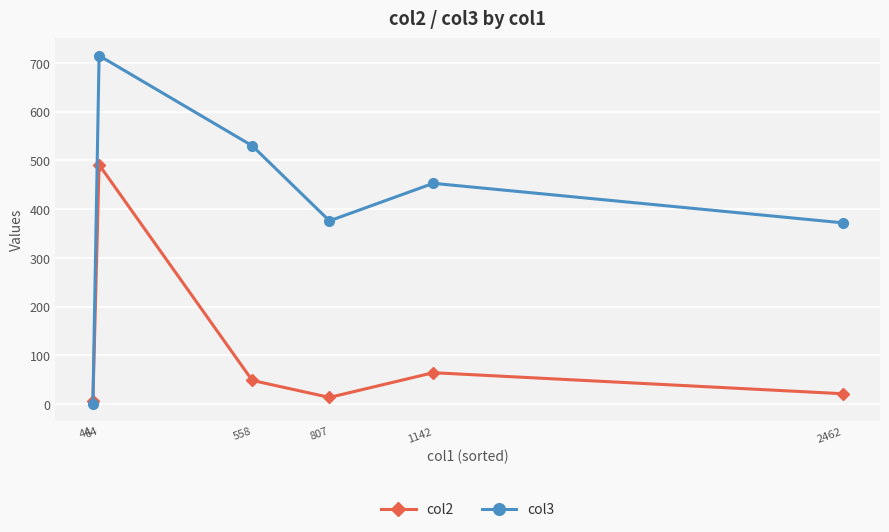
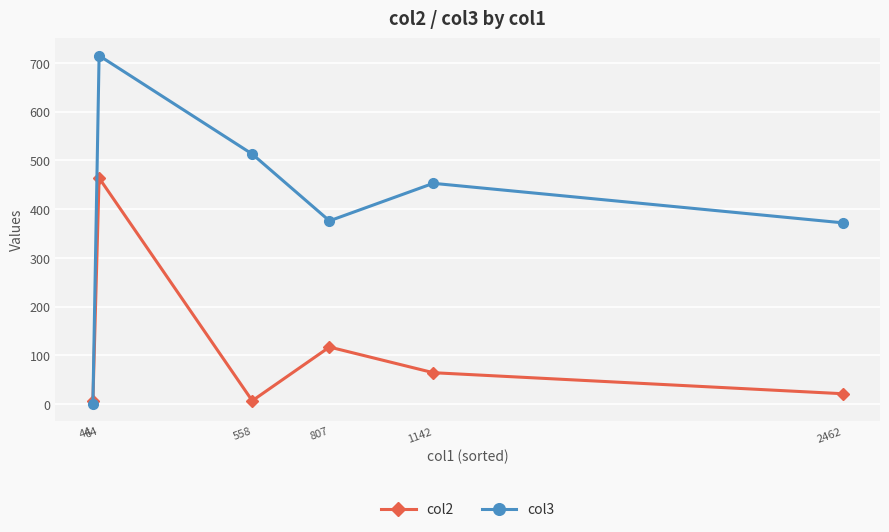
col2, 64: 490 -> 460
col2, 558: 50 -> 10
col3, 558: 530 -> 510
col2, 807: 10 -> 120
